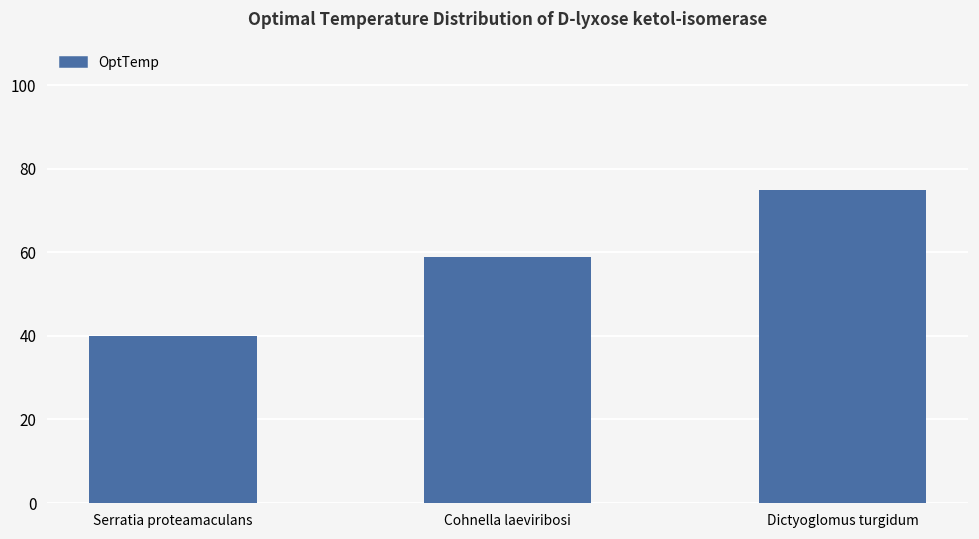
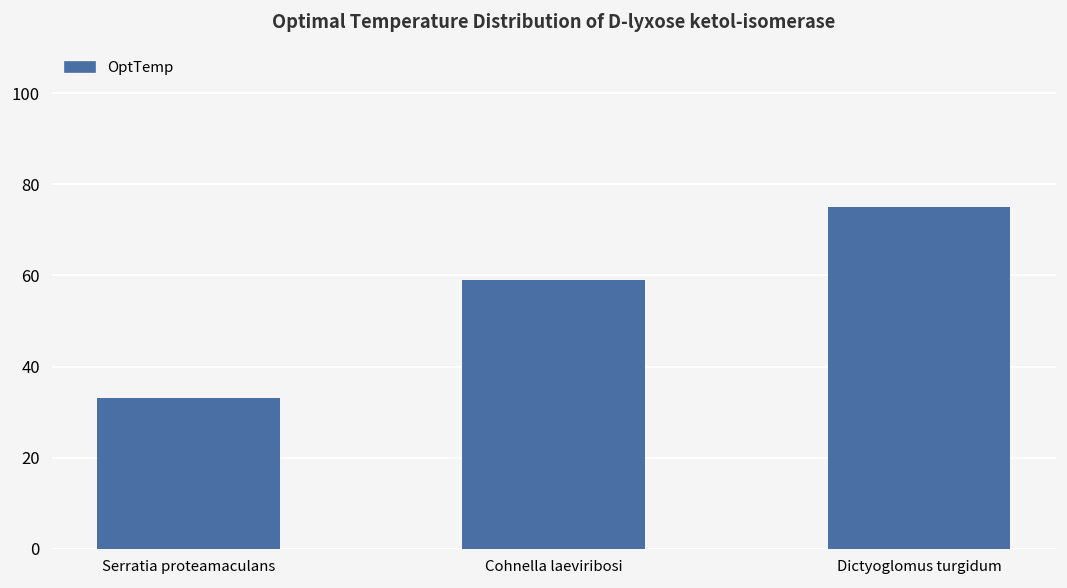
Serratia proteamaculans: 40 -> 33
